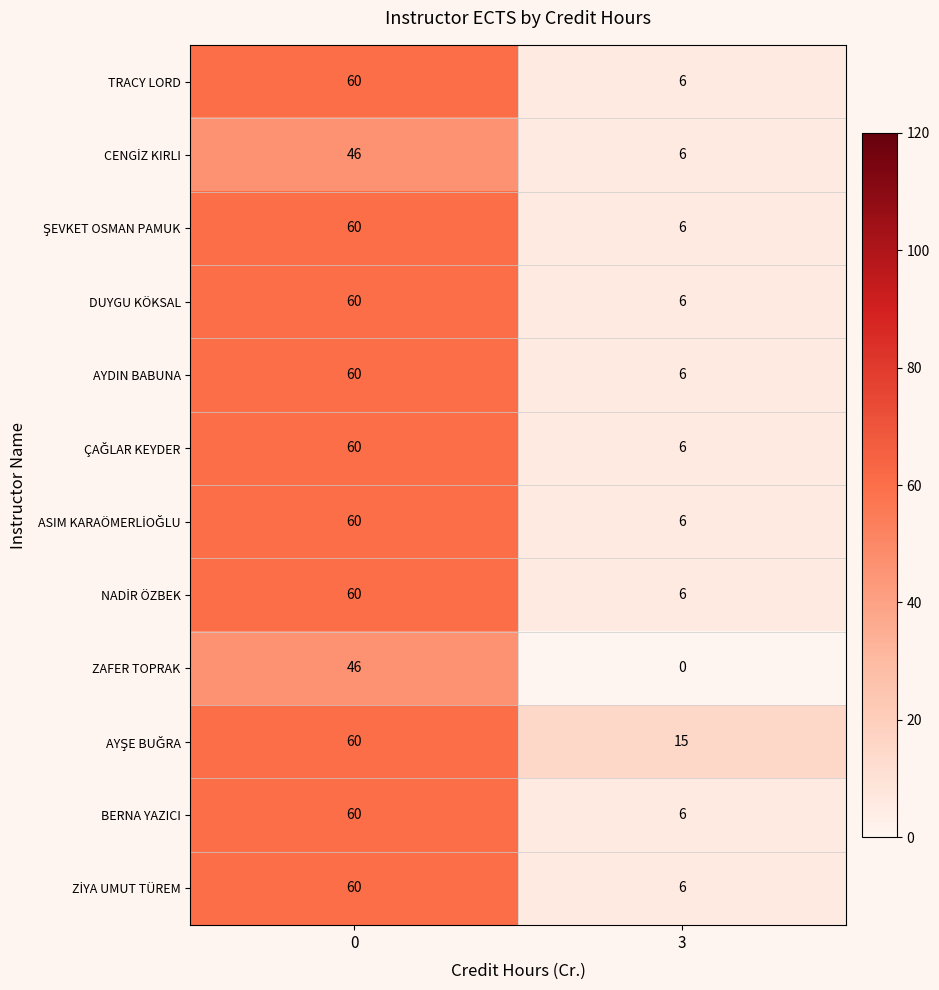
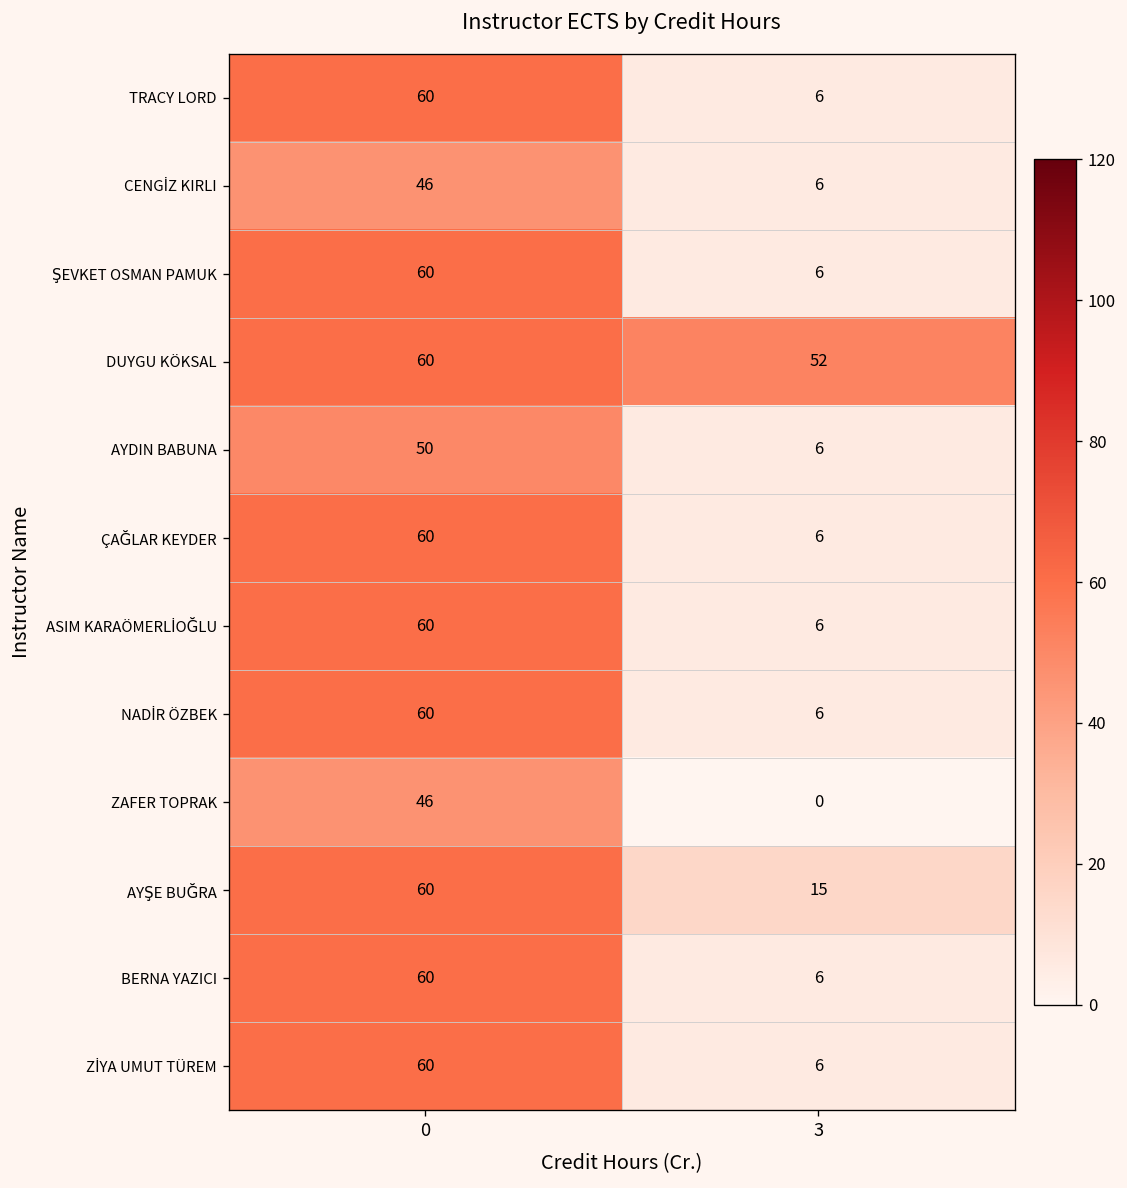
DUYGU KÖKSAL, 3: 6 -> 52
AYDIN BABUNA, 0: 60 -> 50
